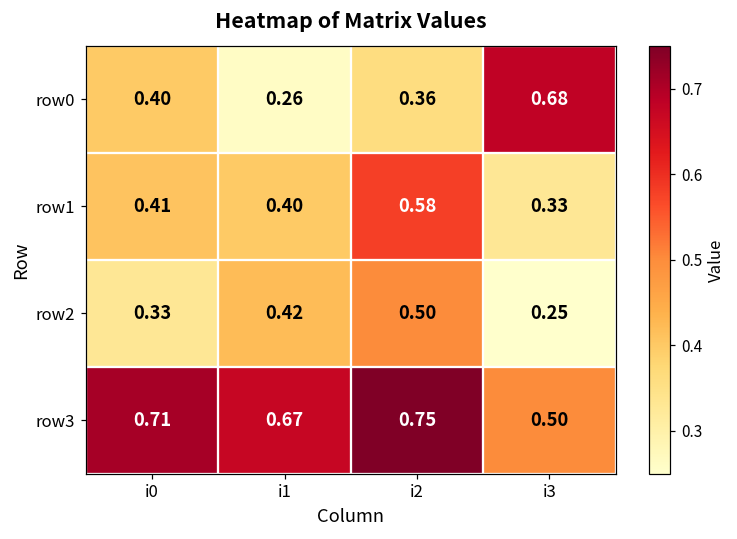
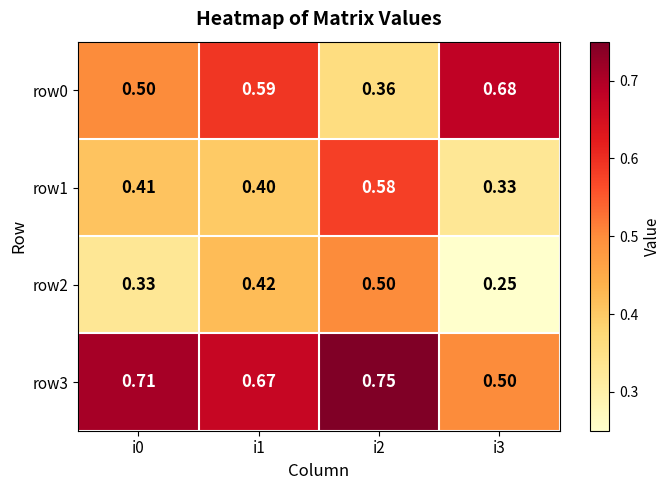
row0, i0: 0.40 -> 0.50
row0, i1: 0.26 -> 0.59
